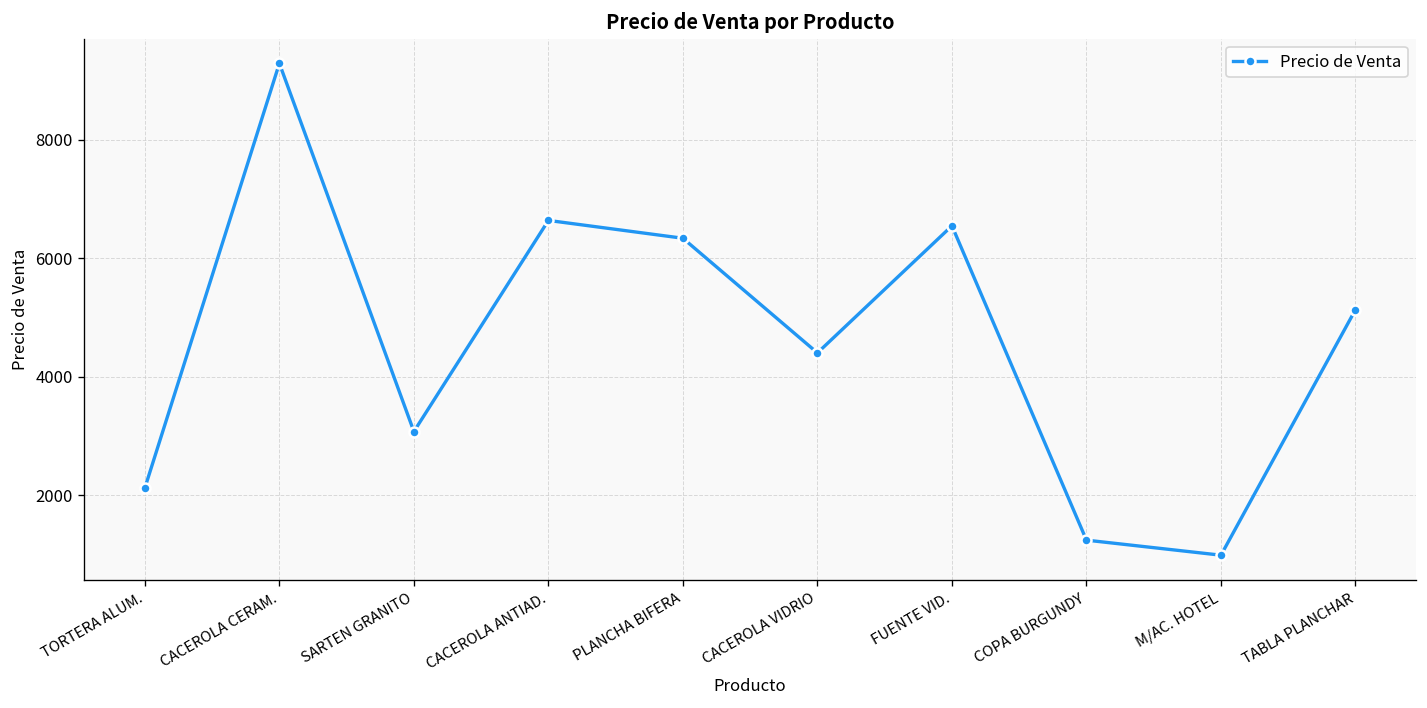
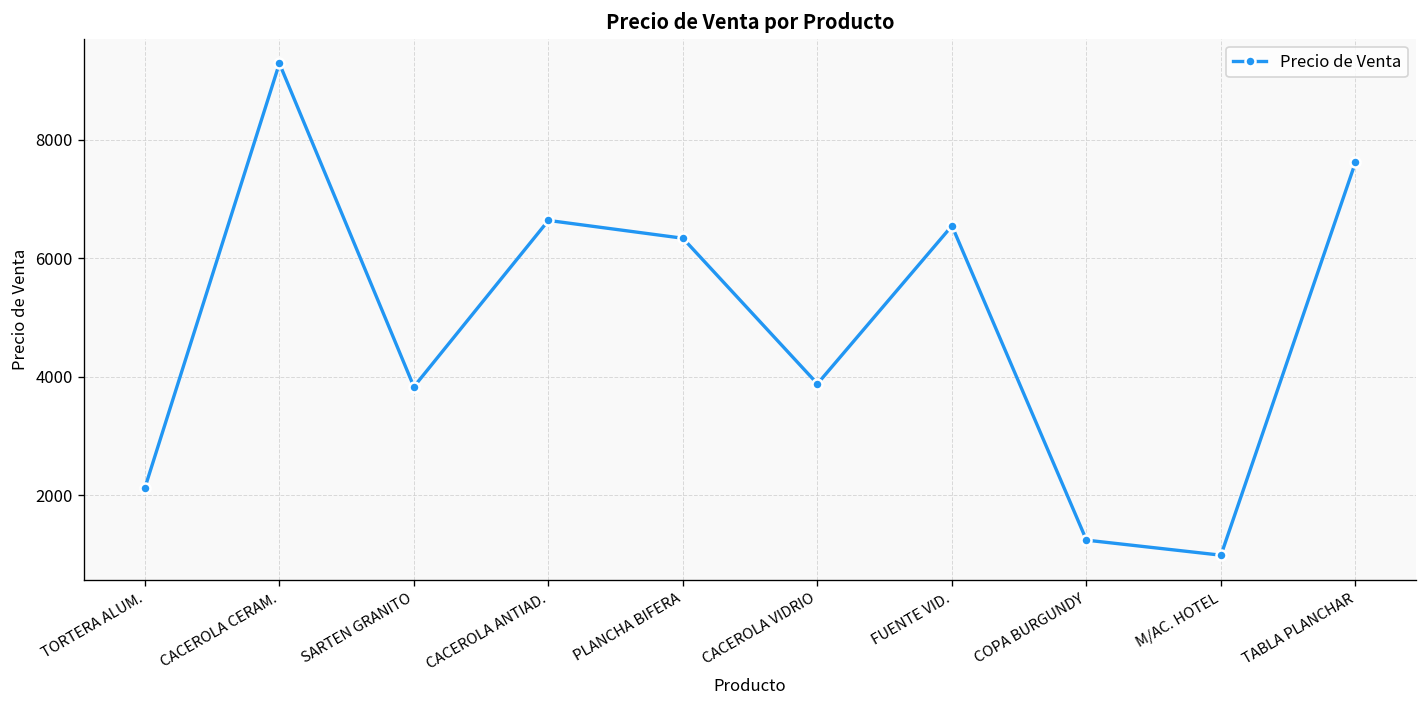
SARTEN GRANITO: 3100 -> 3800
CACEROLA VIDRIO: 4400 -> 3900
TABLA PLANCHAR: 5100 -> 7600
